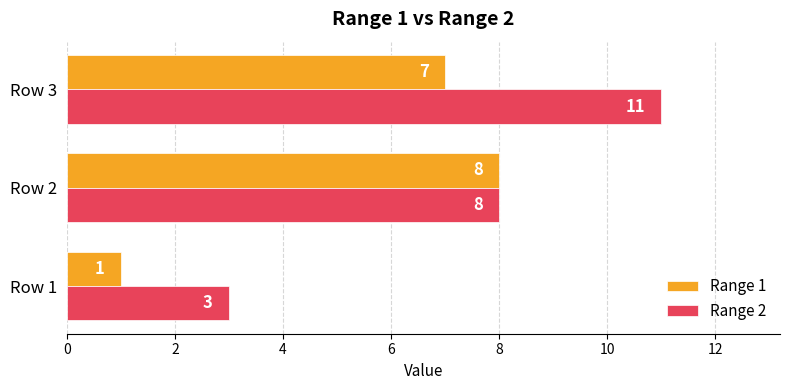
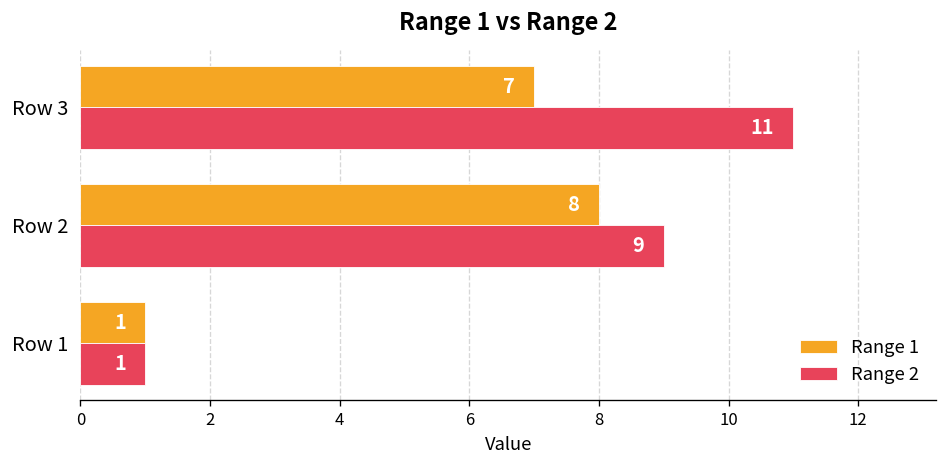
Range 2, Row 2: 8 -> 9
Range 2, Row 1: 3 -> 1
